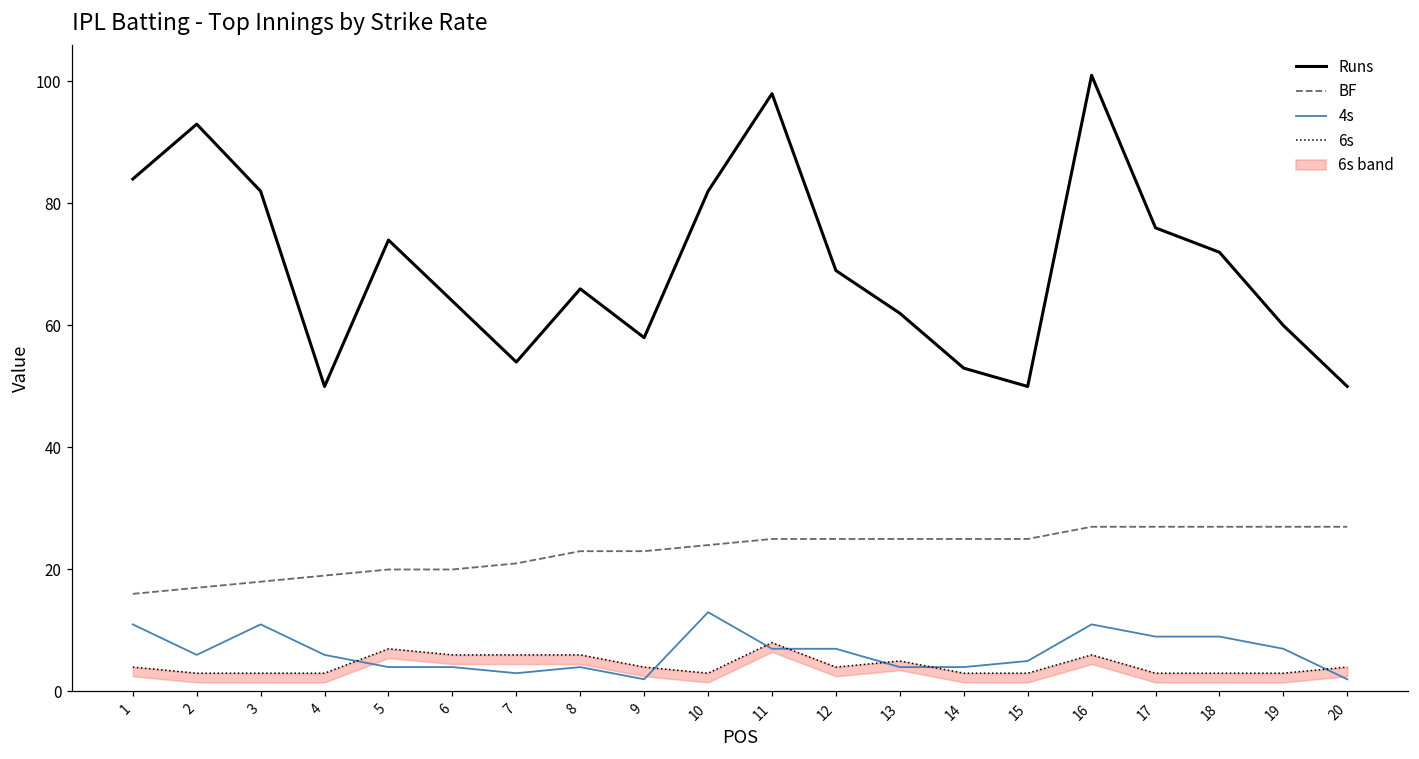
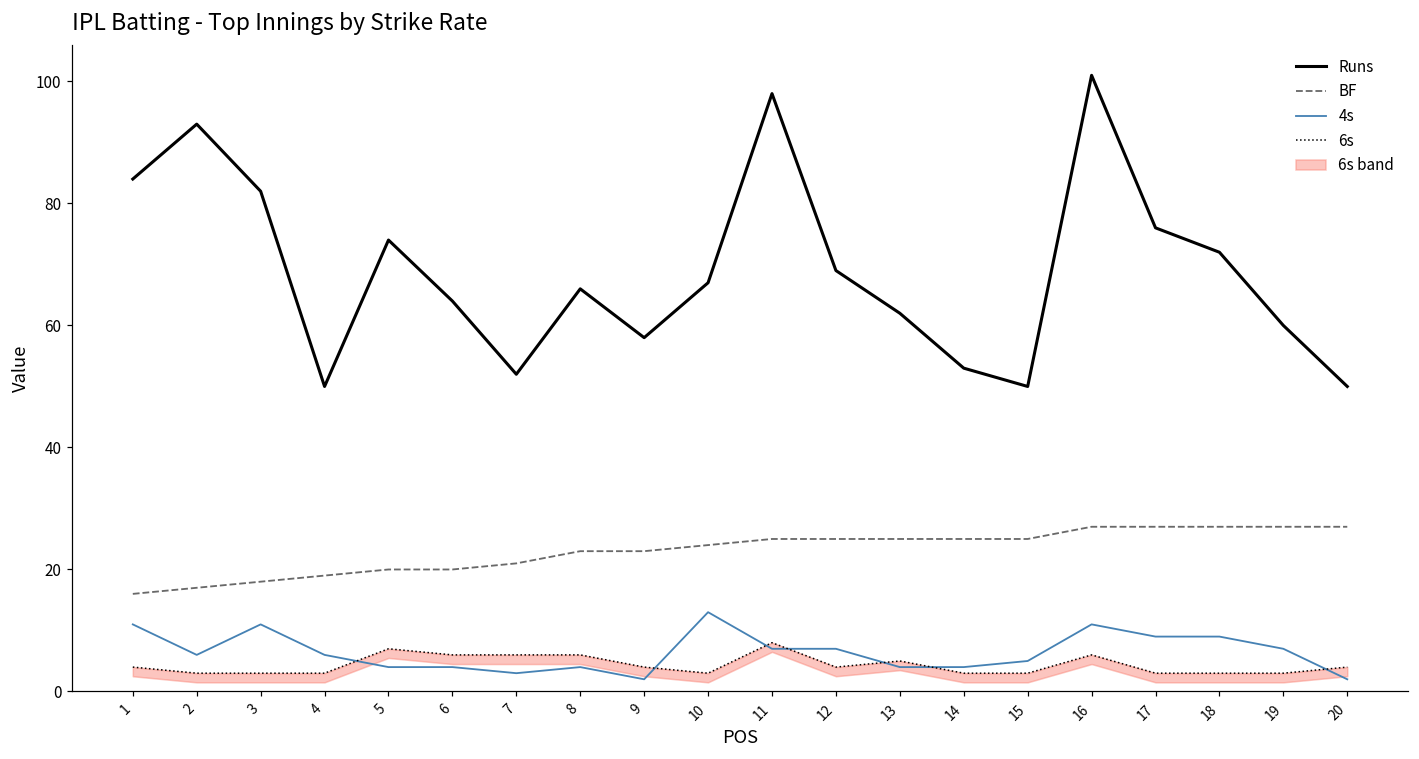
Runs, 7: 54 -> 52
Runs, 10: 82 -> 67
